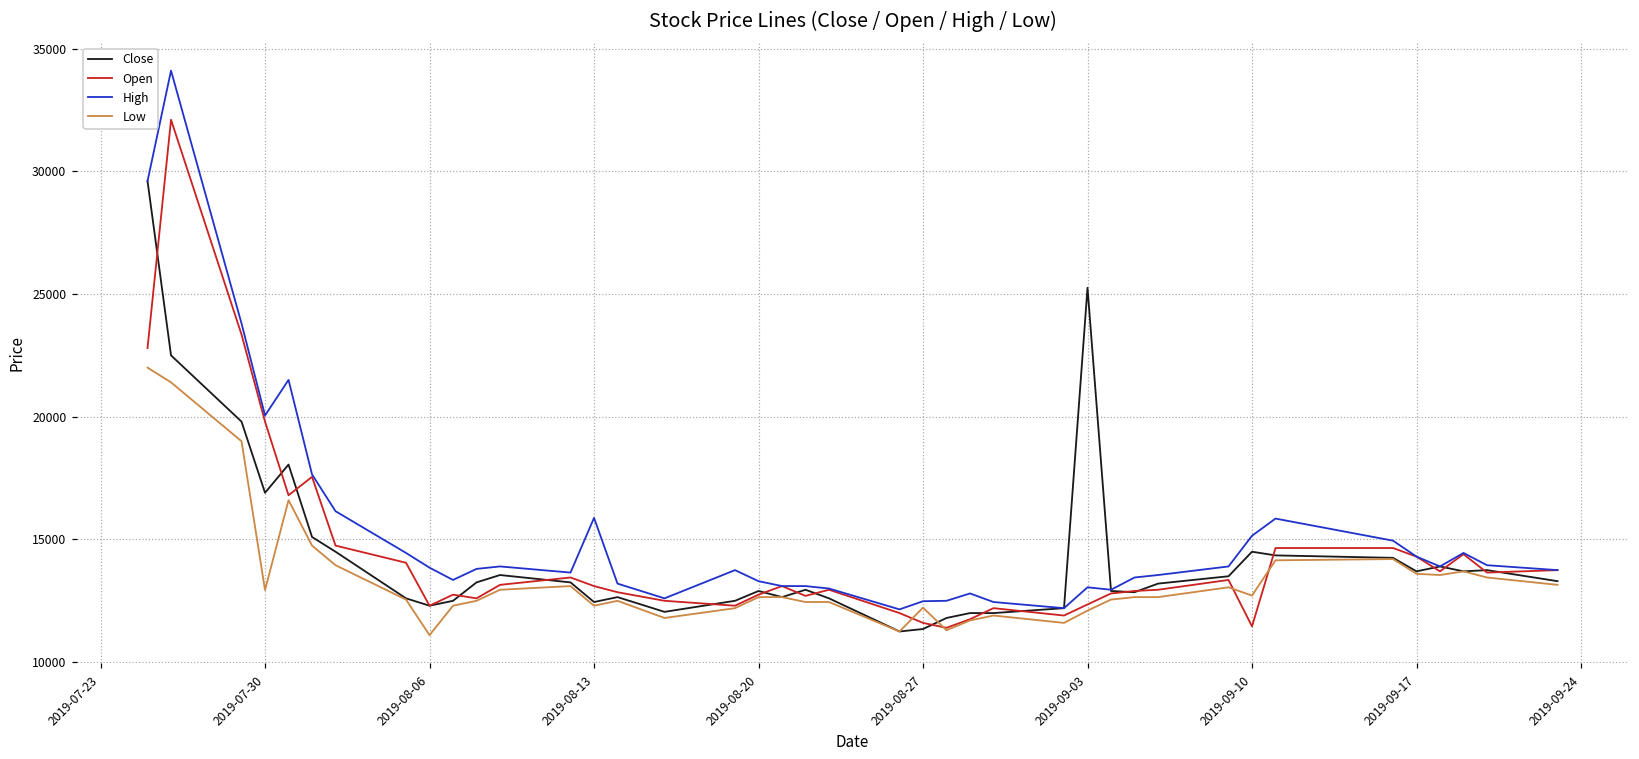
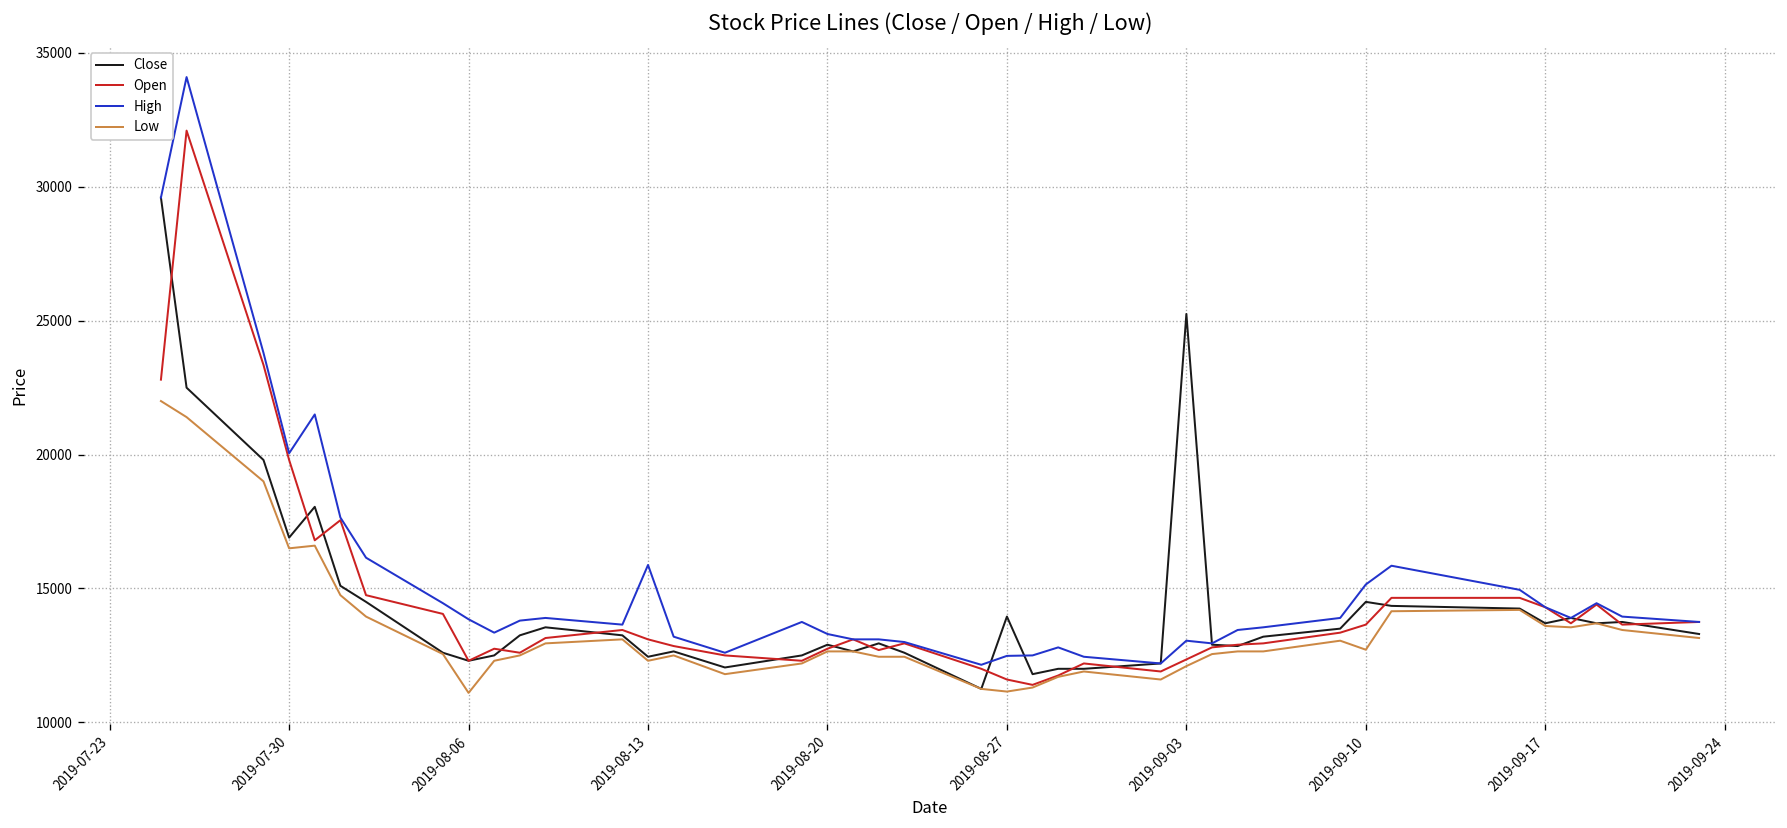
Low, 2019-07-30: 12900 -> 16500
Close, 2019-08-27: 11400 -> 14000
Low, 2019-08-27: 12200 -> 11200
Open, 2019-09-10: 11500 -> 13700
